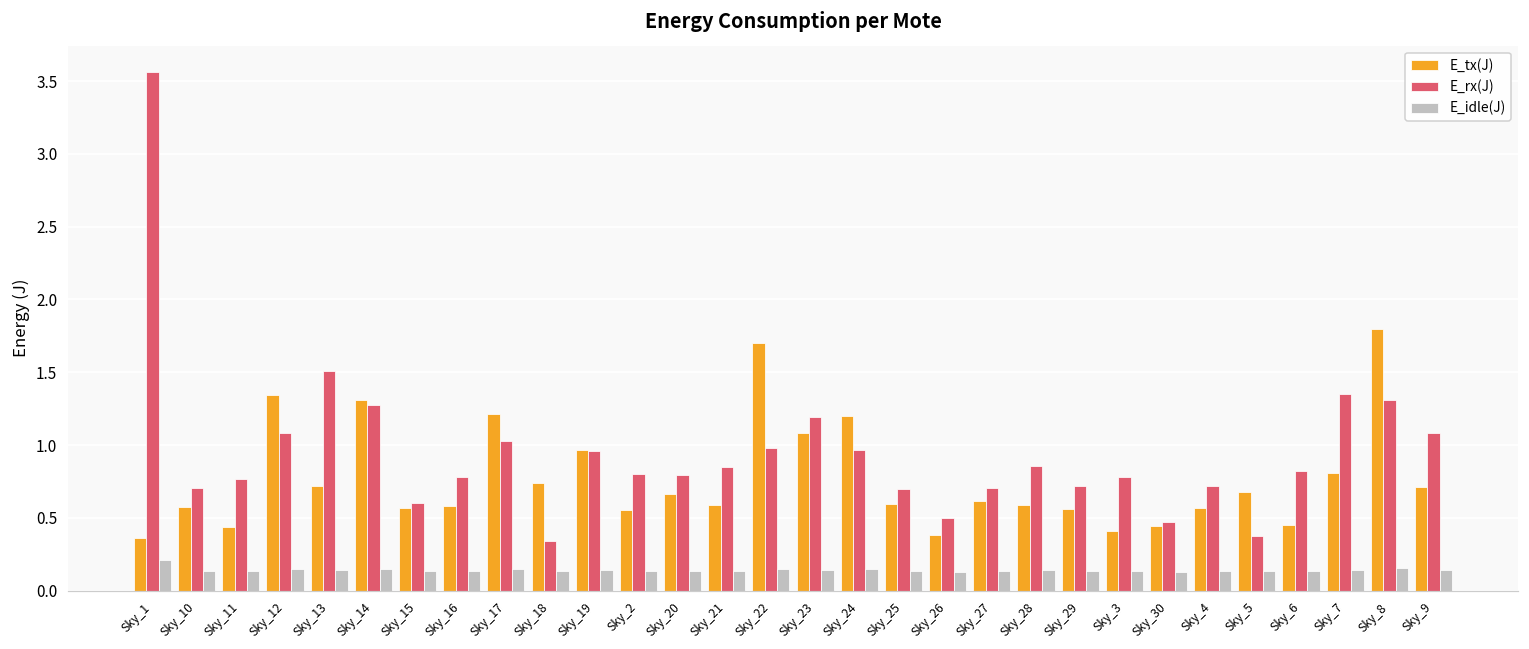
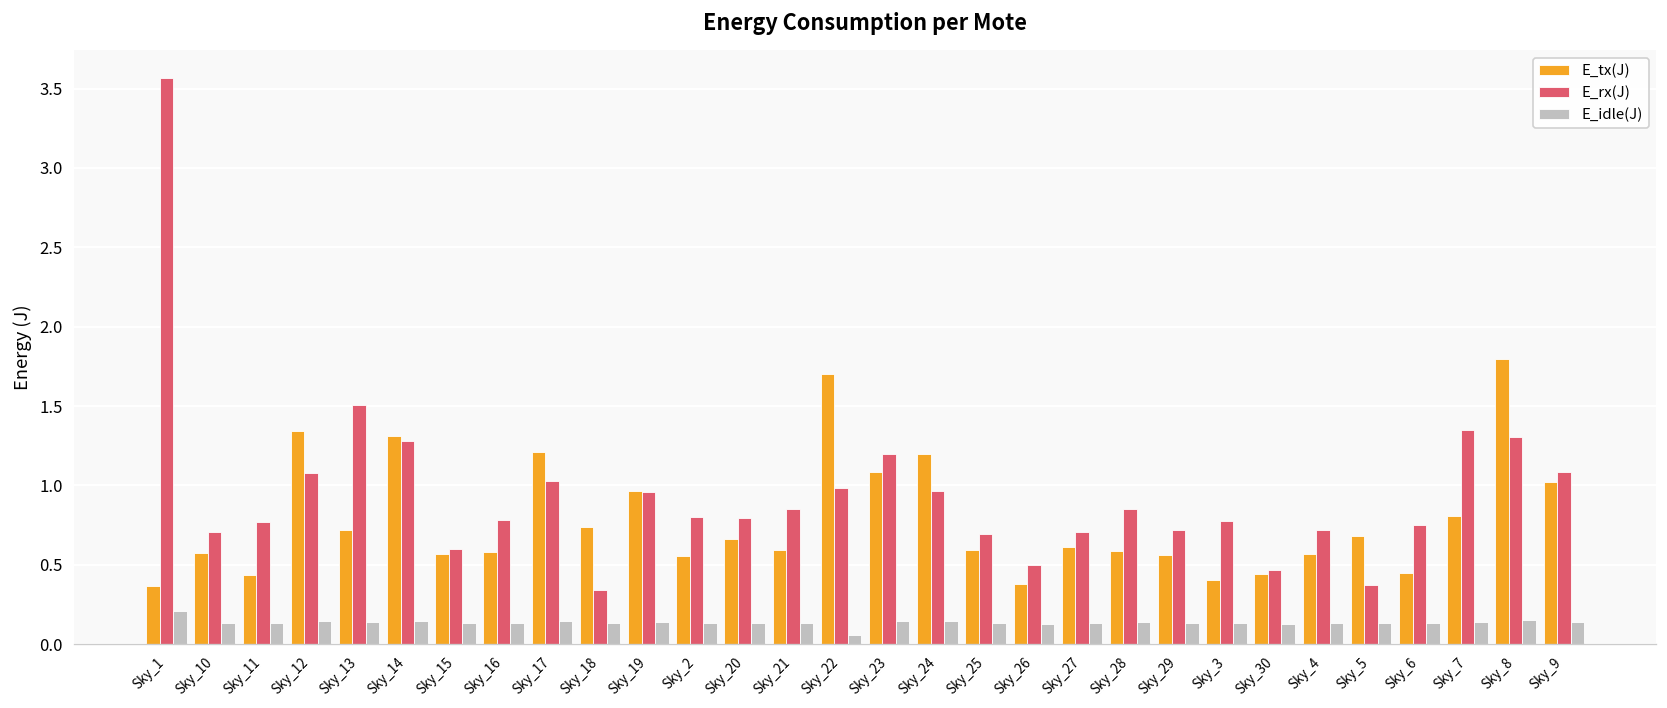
E_idle(J), Sky_22: 0.15 -> 0.06
E_rx(J), Sky_6: 0.82 -> 0.75
E_tx(J), Sky_9: 0.71 -> 1.02
